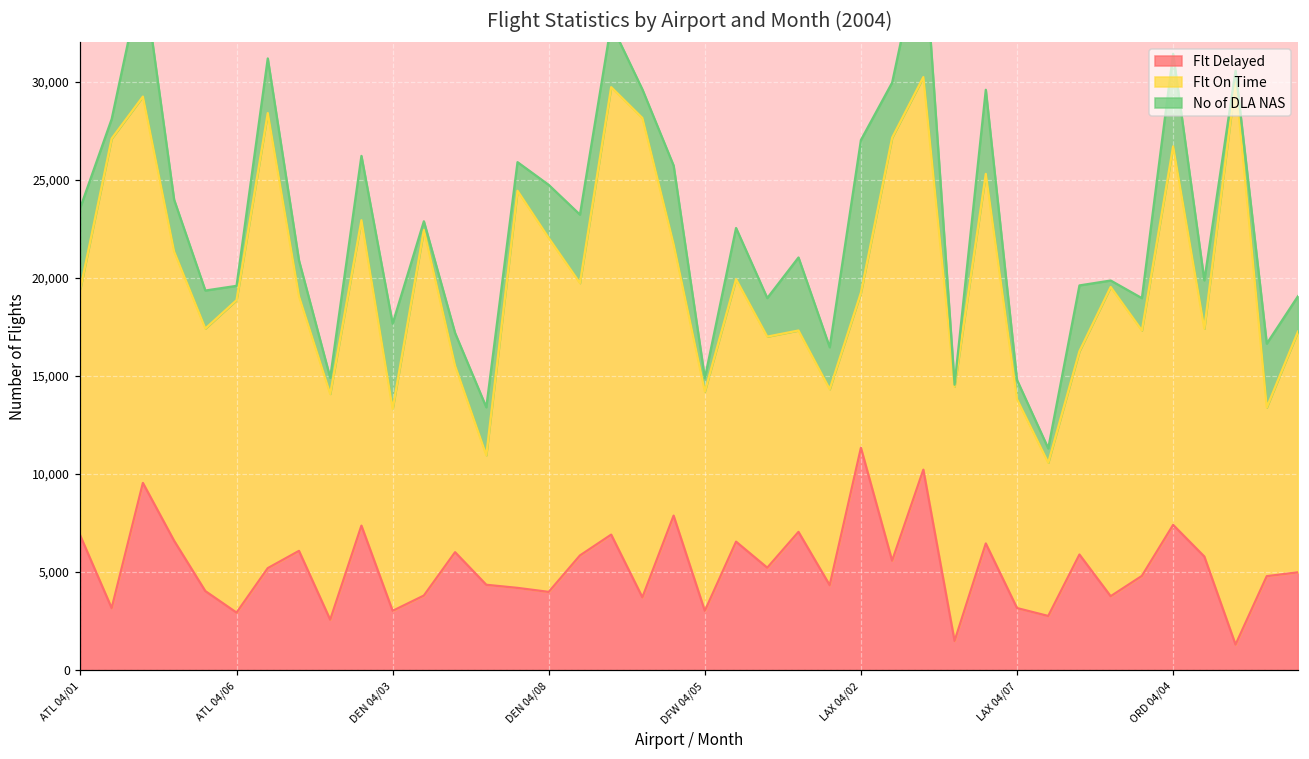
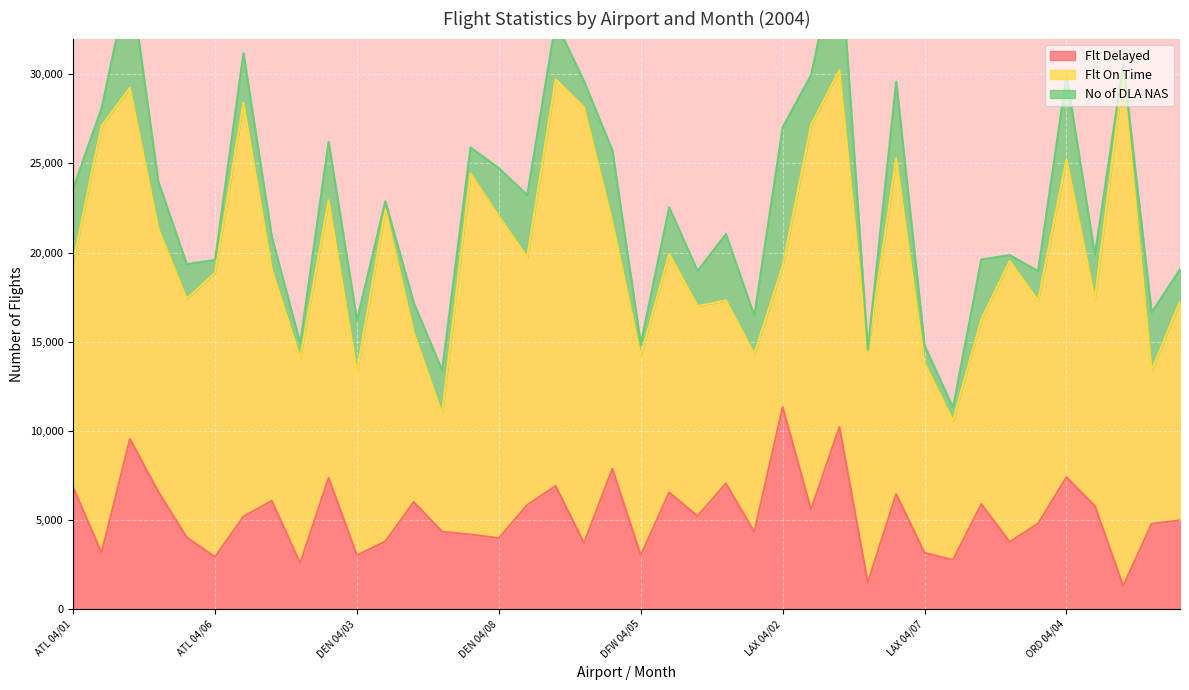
No of DLA NAS, DEN 04/03: 4,400 -> 2,900
Flt On Time, ORD 04/04: 19,300 -> 17,800
